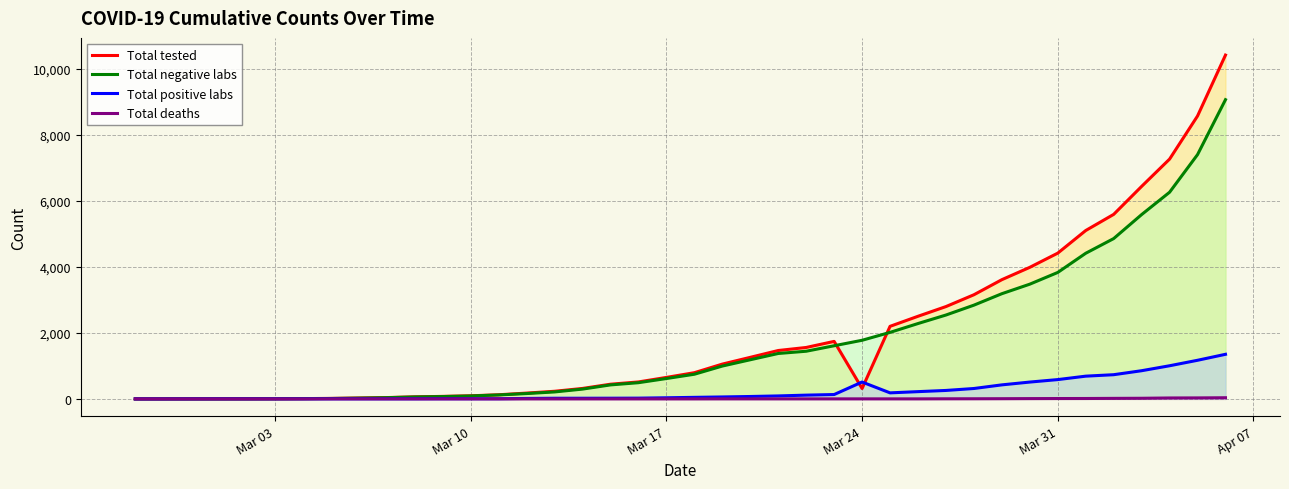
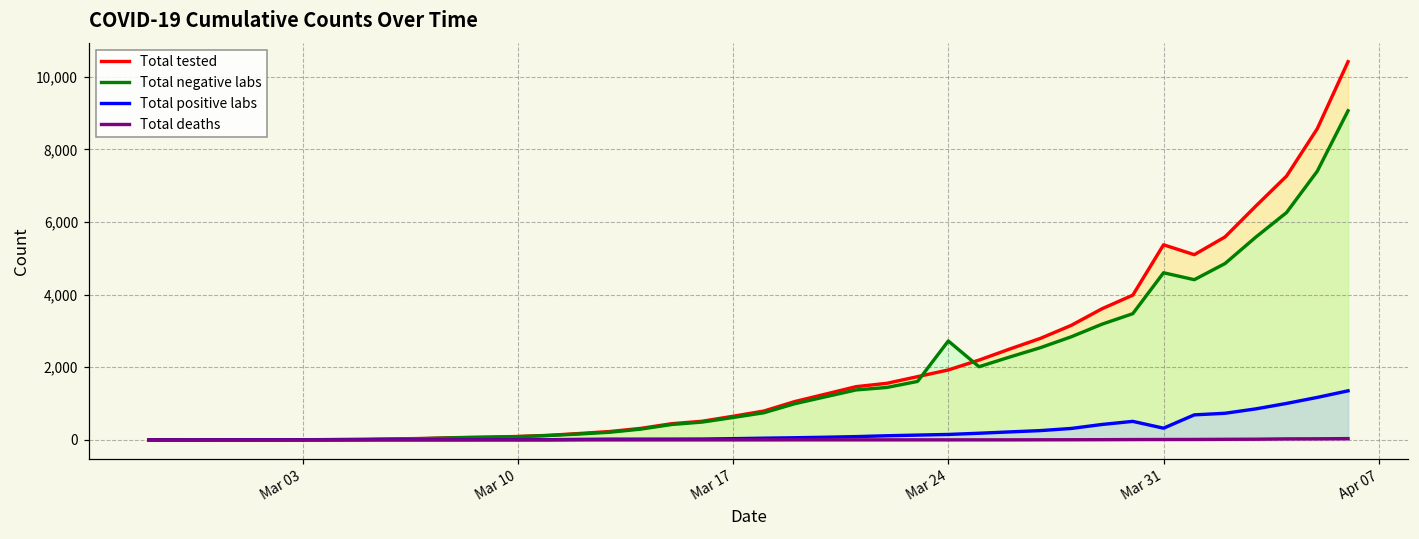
Total tested, Mar 24: 300 -> 1,900
Total negative labs, Mar 24: 1,800 -> 2,700
Total positive labs, Mar 24: 500 -> 200
Total tested, Mar 31: 4,400 -> 5,400
Total negative labs, Mar 31: 3,800 -> 4,600
Total positive labs, Mar 31: 600 -> 300
